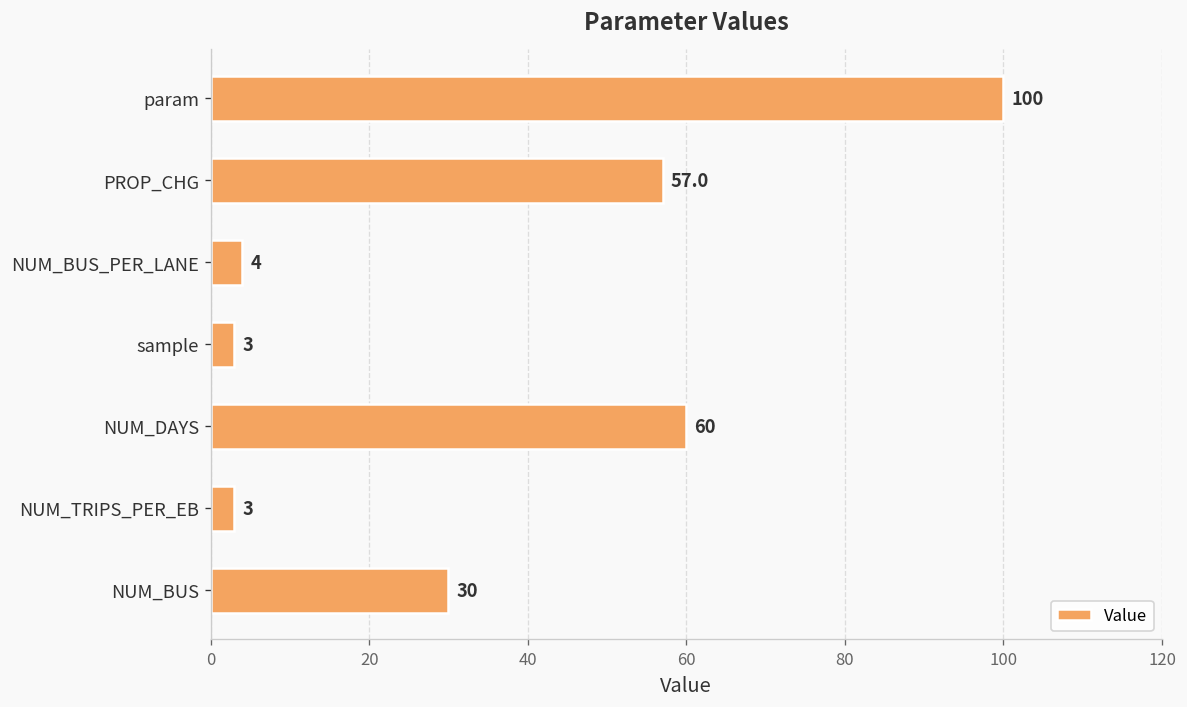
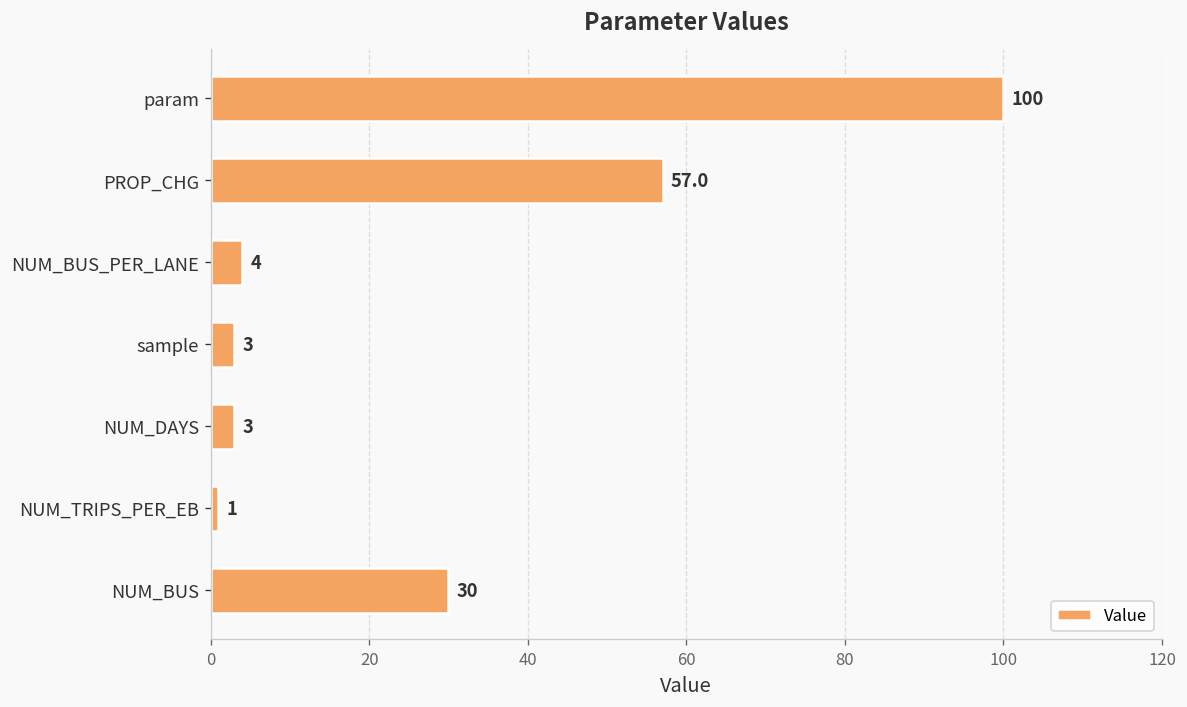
NUM_DAYS: 60 -> 3
NUM_TRIPS_PER_EB: 3 -> 1
